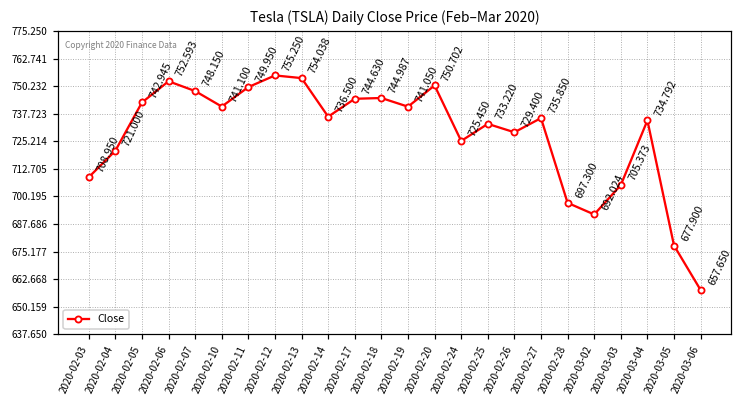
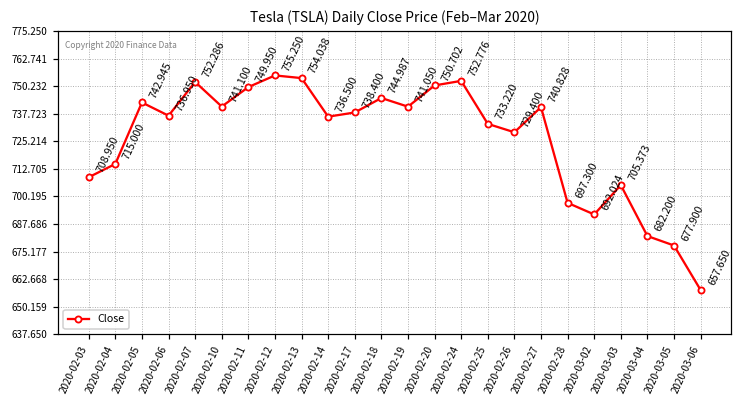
2020-02-04: 721.000 -> 715.000
2020-02-06: 752.593 -> 736.950
2020-02-07: 748.150 -> 752.286
2020-02-17: 744.630 -> 738.400
2020-02-24: 725.450 -> 752.776
2020-02-27: 735.850 -> 740.828
2020-03-04: 734.792 -> 682.200
